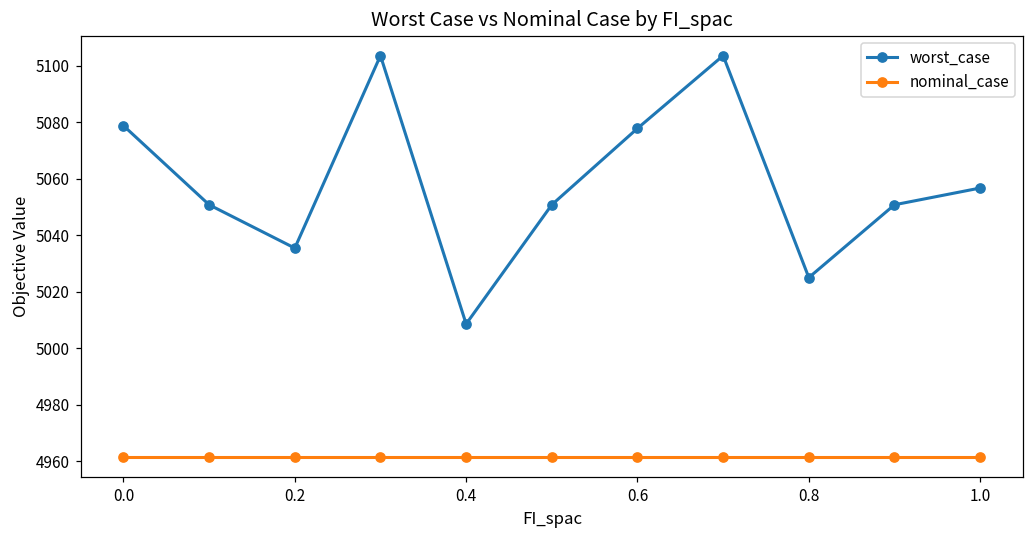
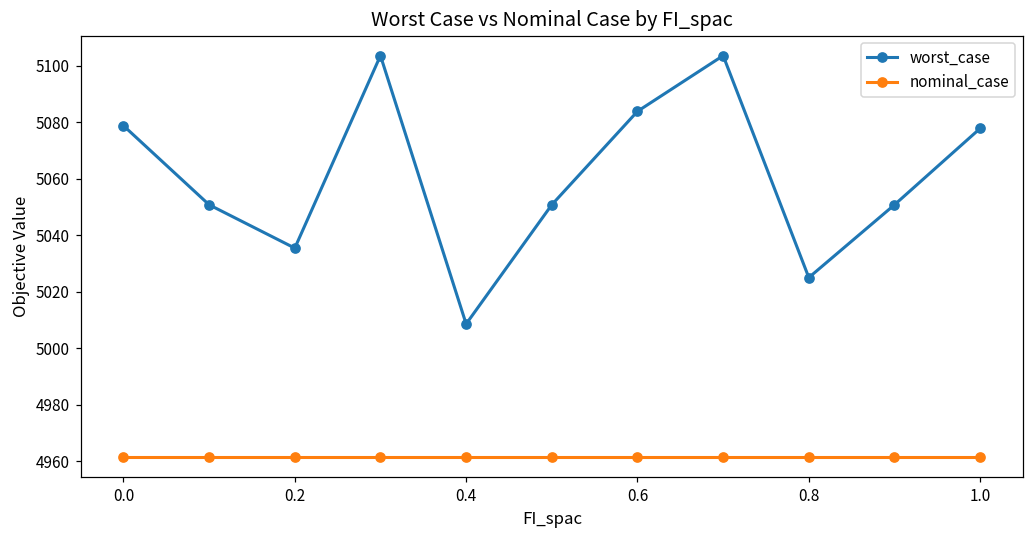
worst_case, 0.6: 5078 -> 5084
worst_case, 1.0: 5057 -> 5078
